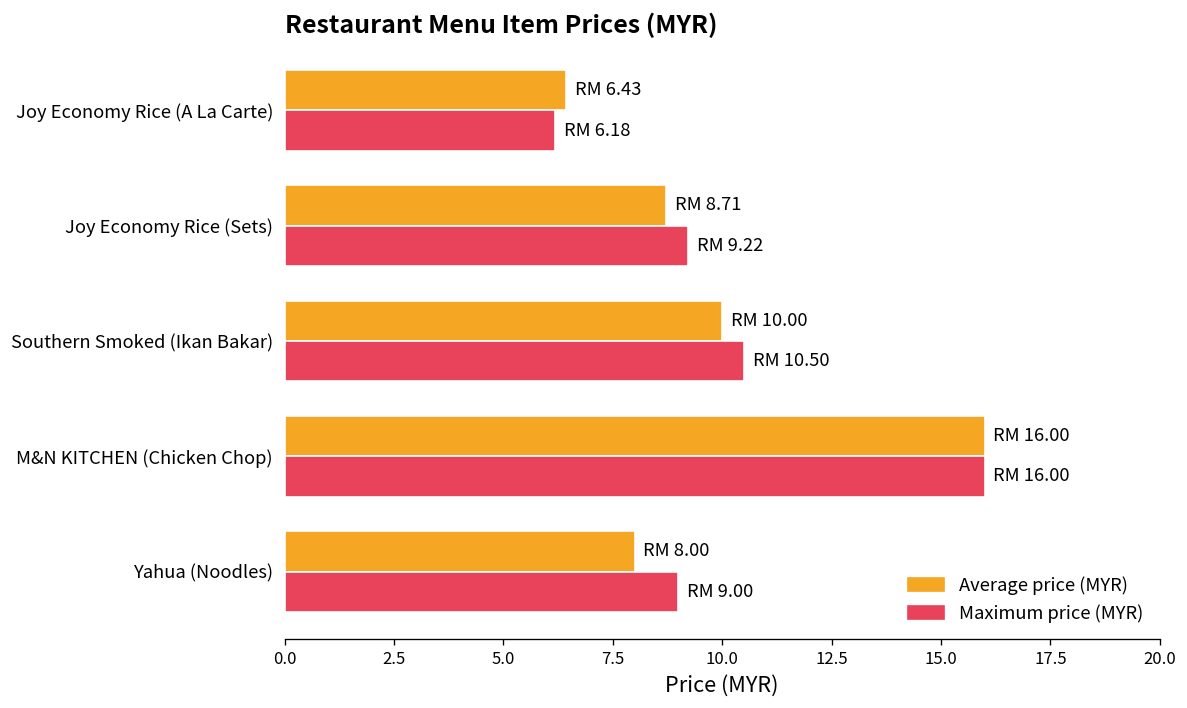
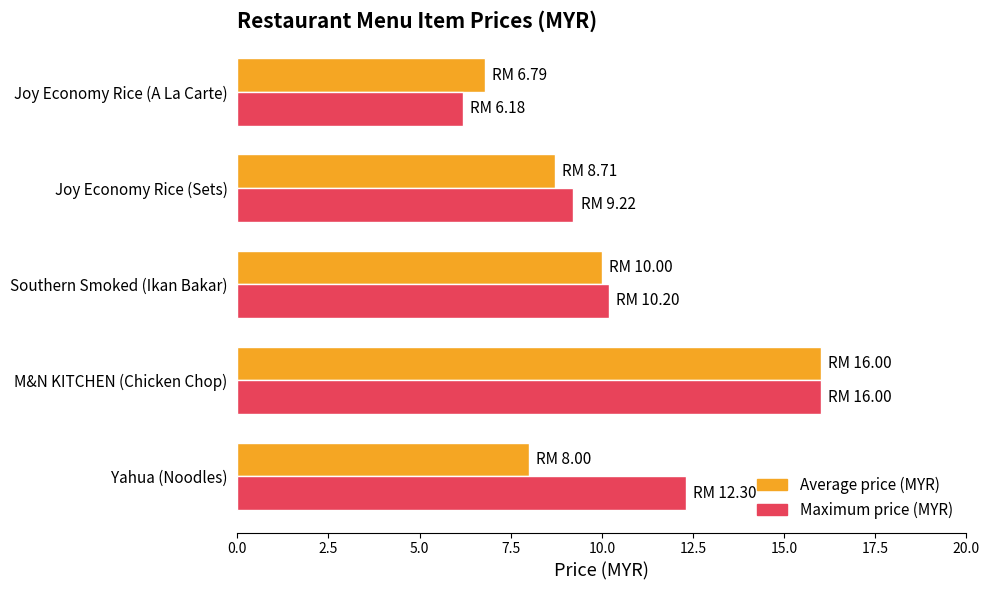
Average price (MYR), Joy Economy Rice (A La Carte): 6.43 -> 6.79
Maximum price (MYR), Southern Smoked (Ikan Bakar): 10.50 -> 10.20
Maximum price (MYR), Yahua (Noodles): 9.00 -> 12.30
